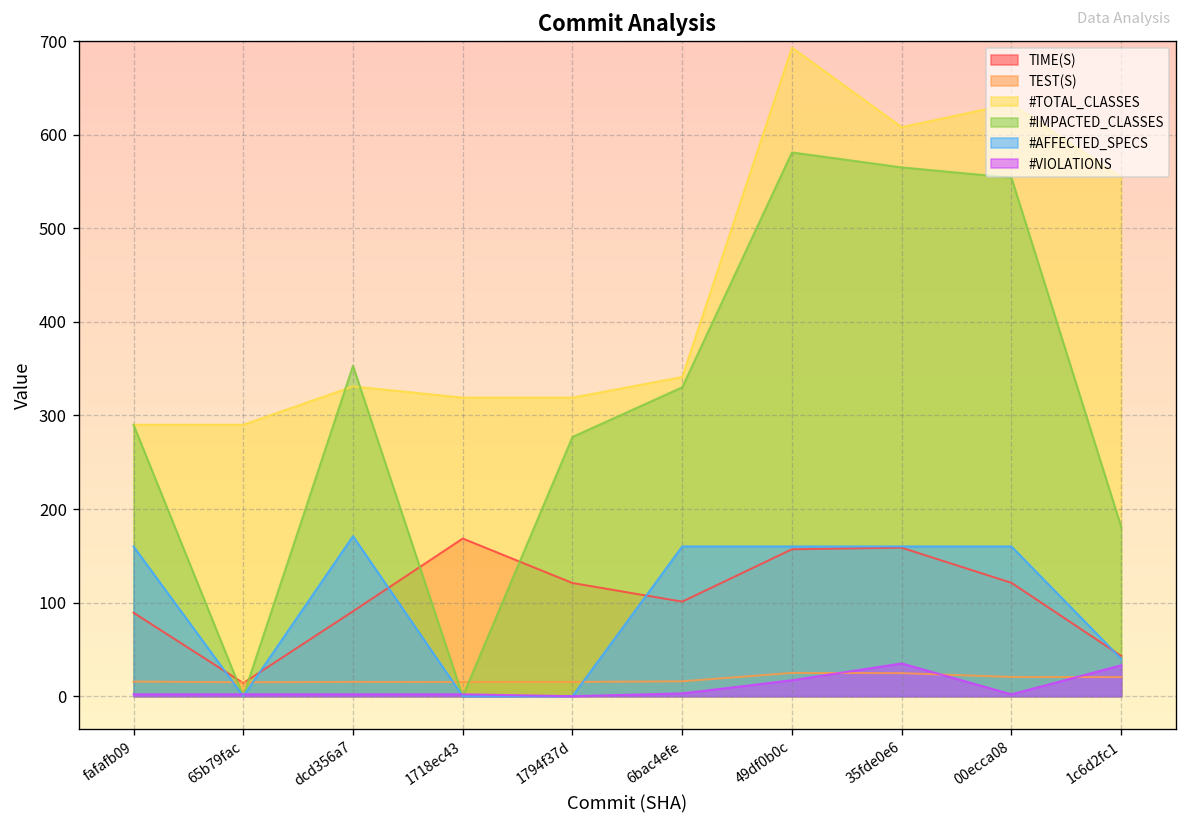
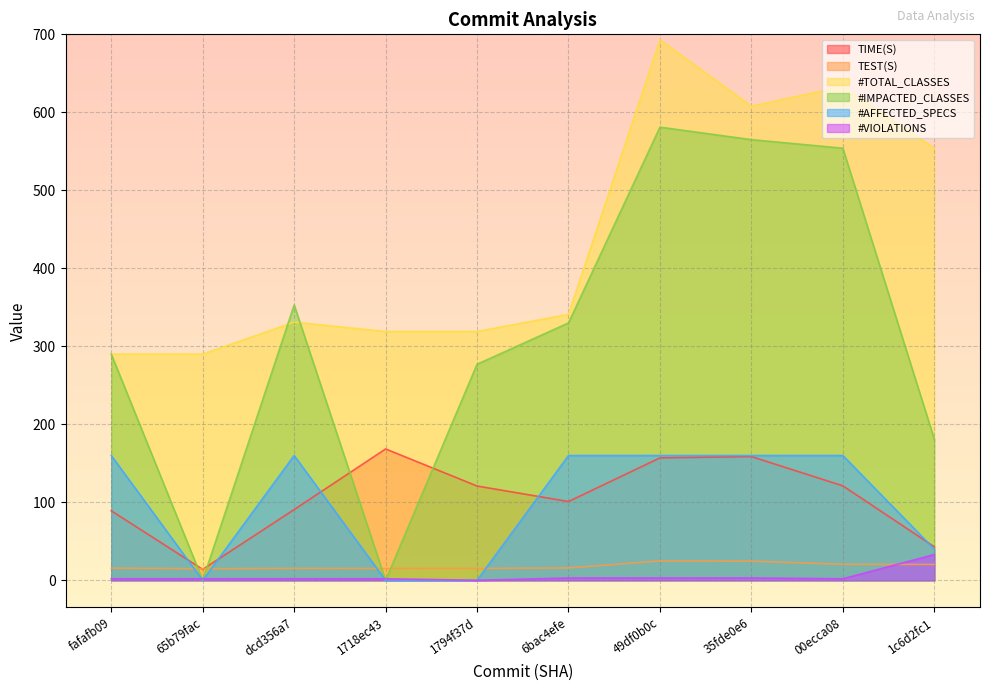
#AFFECTED_SPECS, dcd356a7: 170 -> 160
#VIOLATIONS, 49df0b0c: 20 -> 0
#VIOLATIONS, 35fde0e6: 40 -> 0
